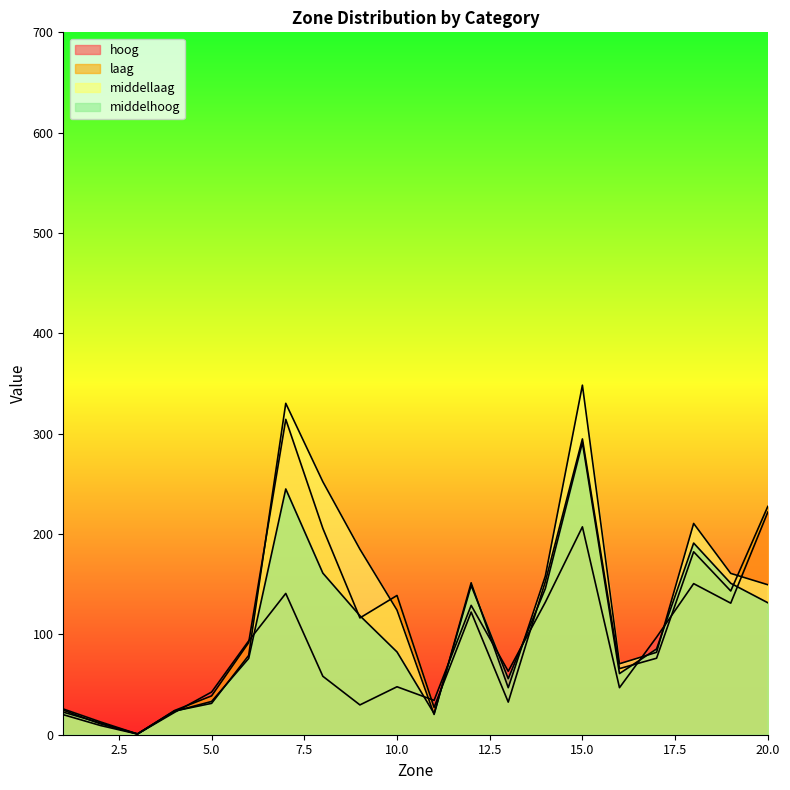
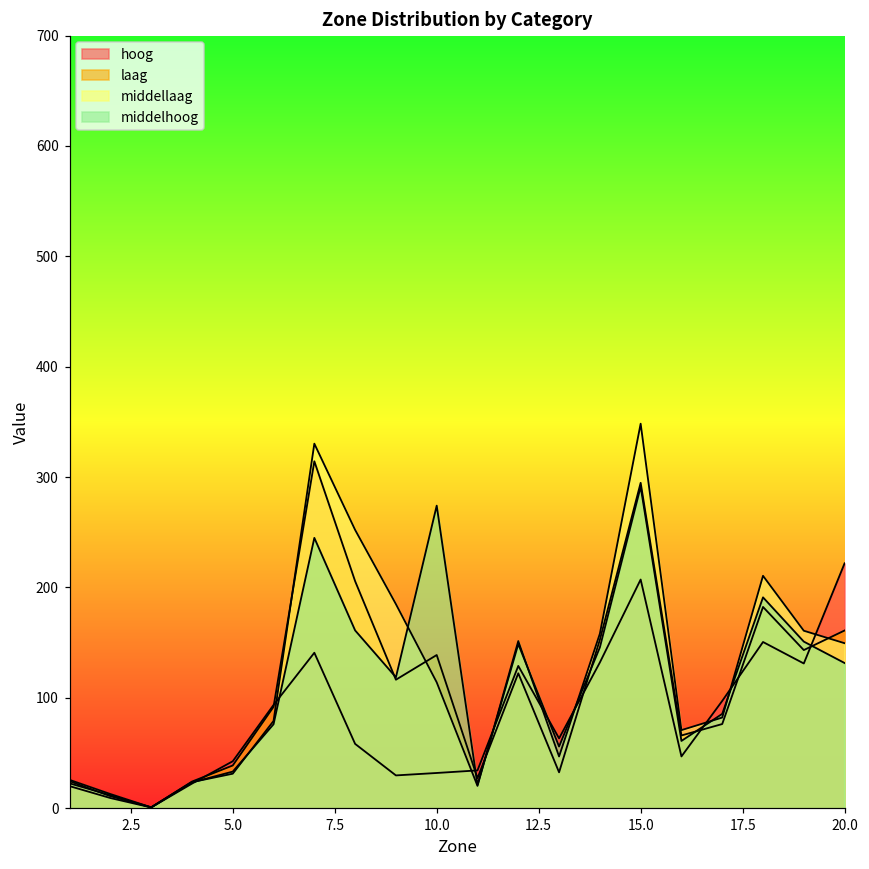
hoog, 10.0: 48 -> 32
middellaag, 10.0: 124 -> 114
middelhoog, 10.0: 82 -> 274
laag, 20.0: 228 -> 161
